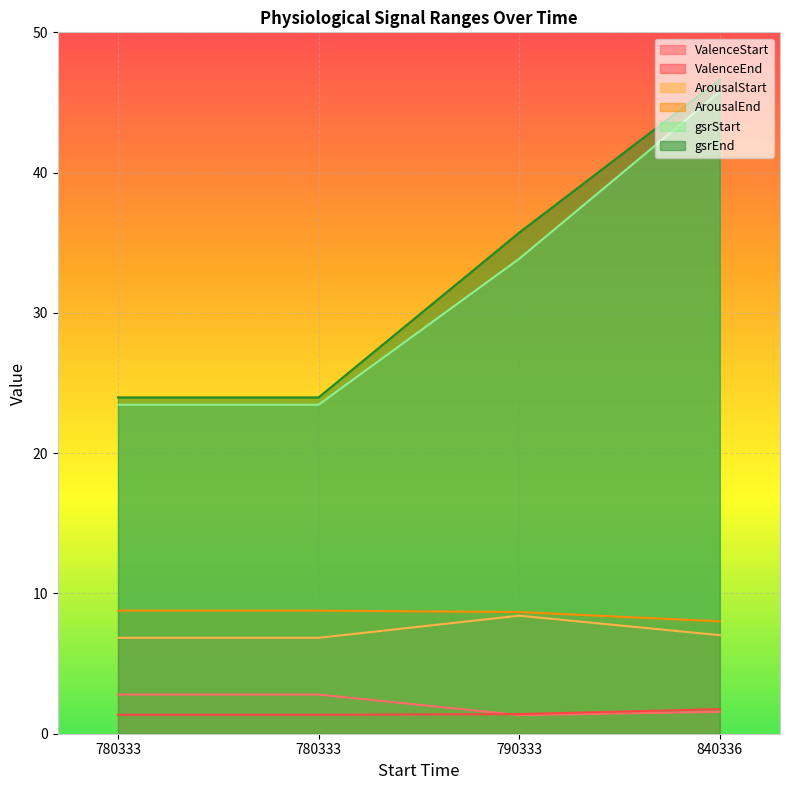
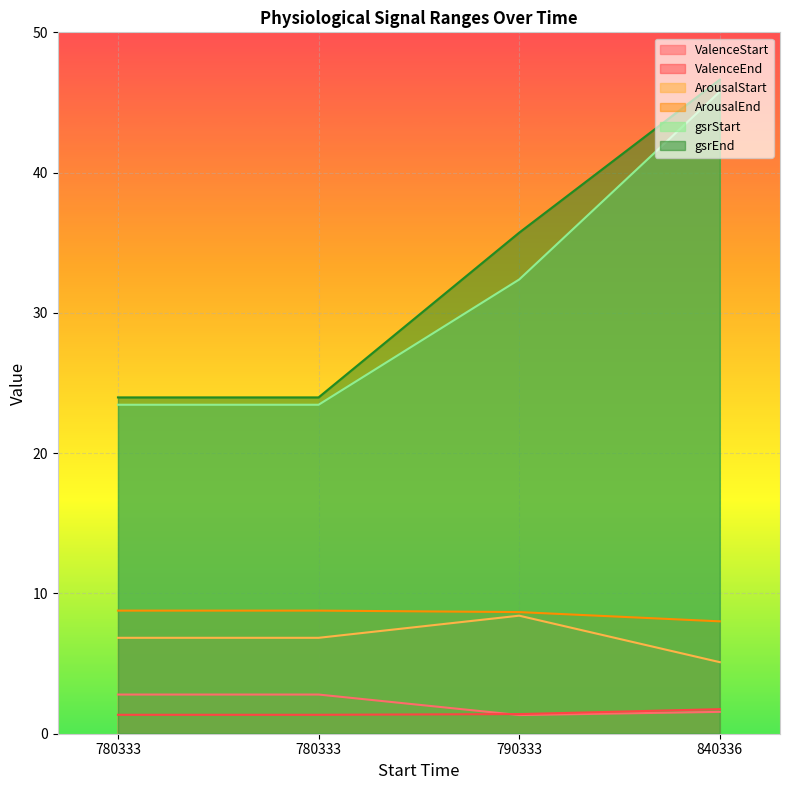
gsrStart, 790333: 33.9 -> 32.4
ArousalStart, 840336: 7.0 -> 5.1
